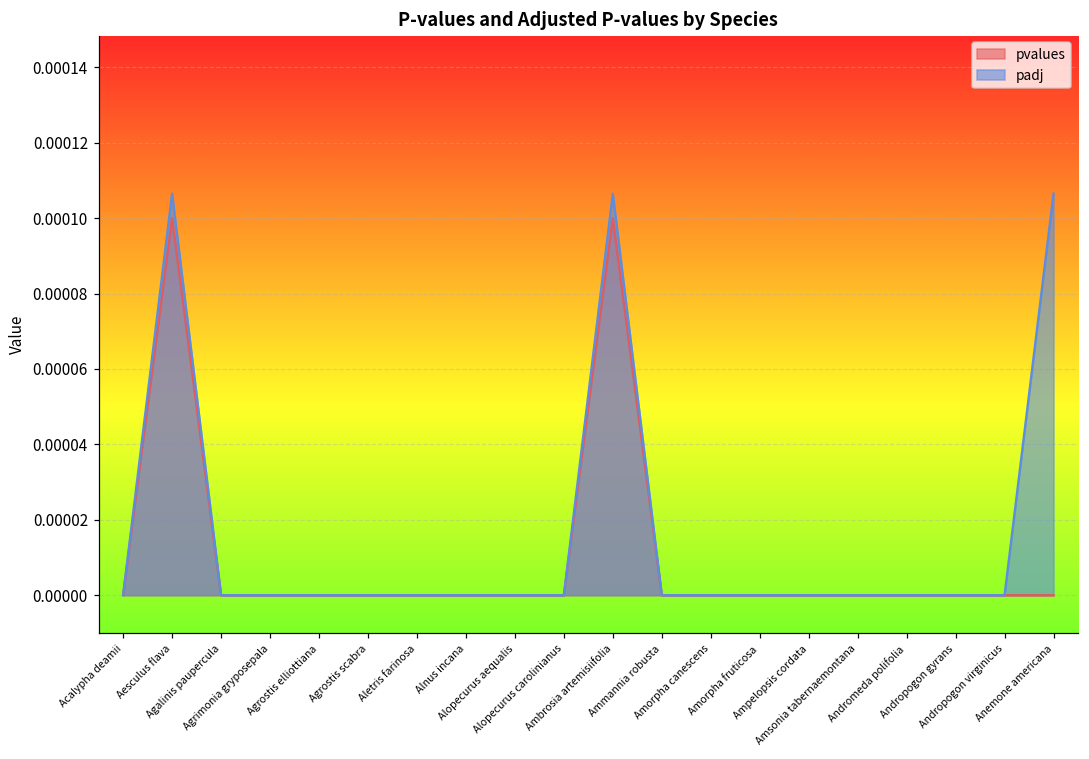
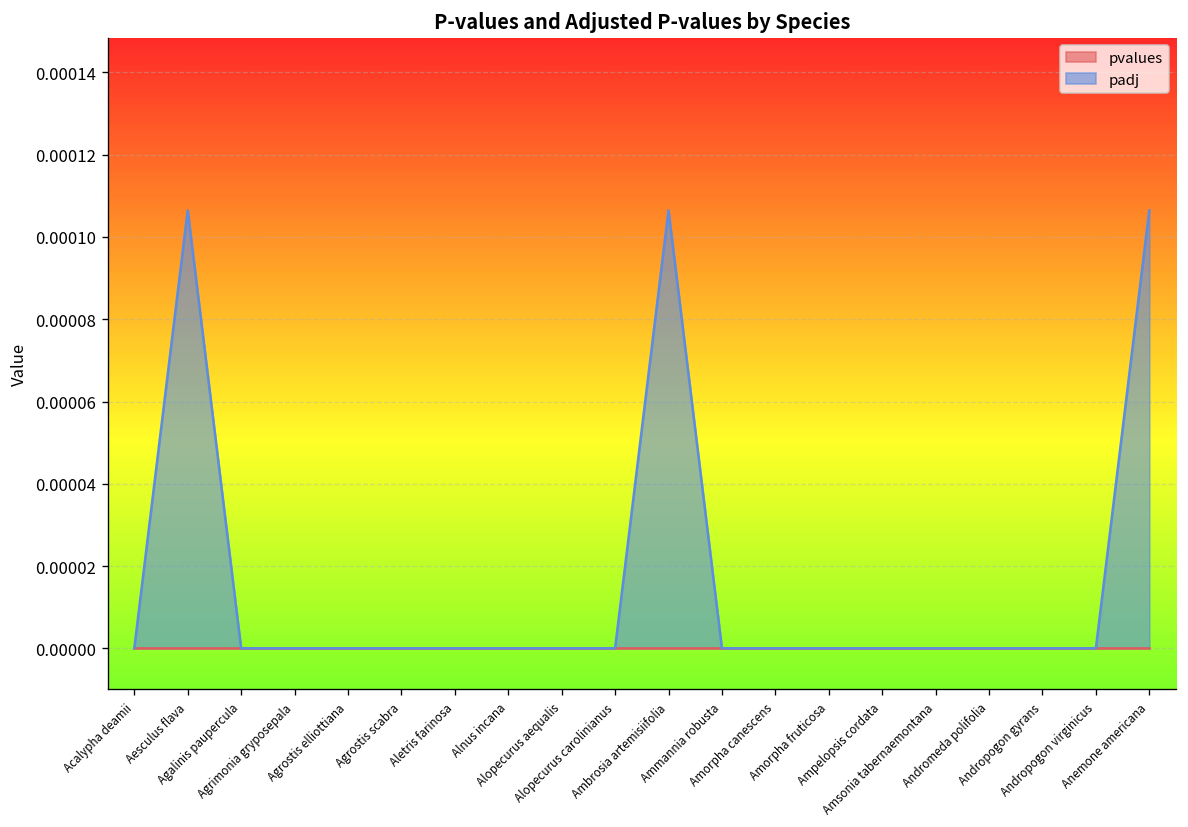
pvalues, Aesculus flava: 0.0001 -> 0.0000
pvalues, Ambrosia artemisiifolia: 0.0001 -> 0.0000
